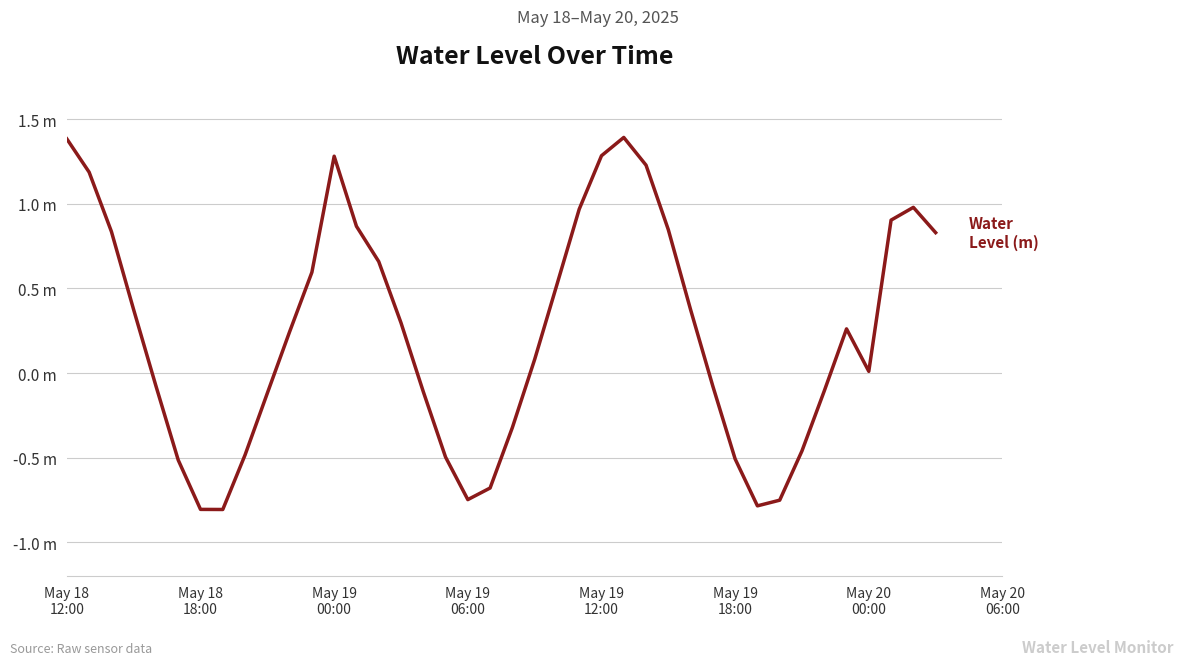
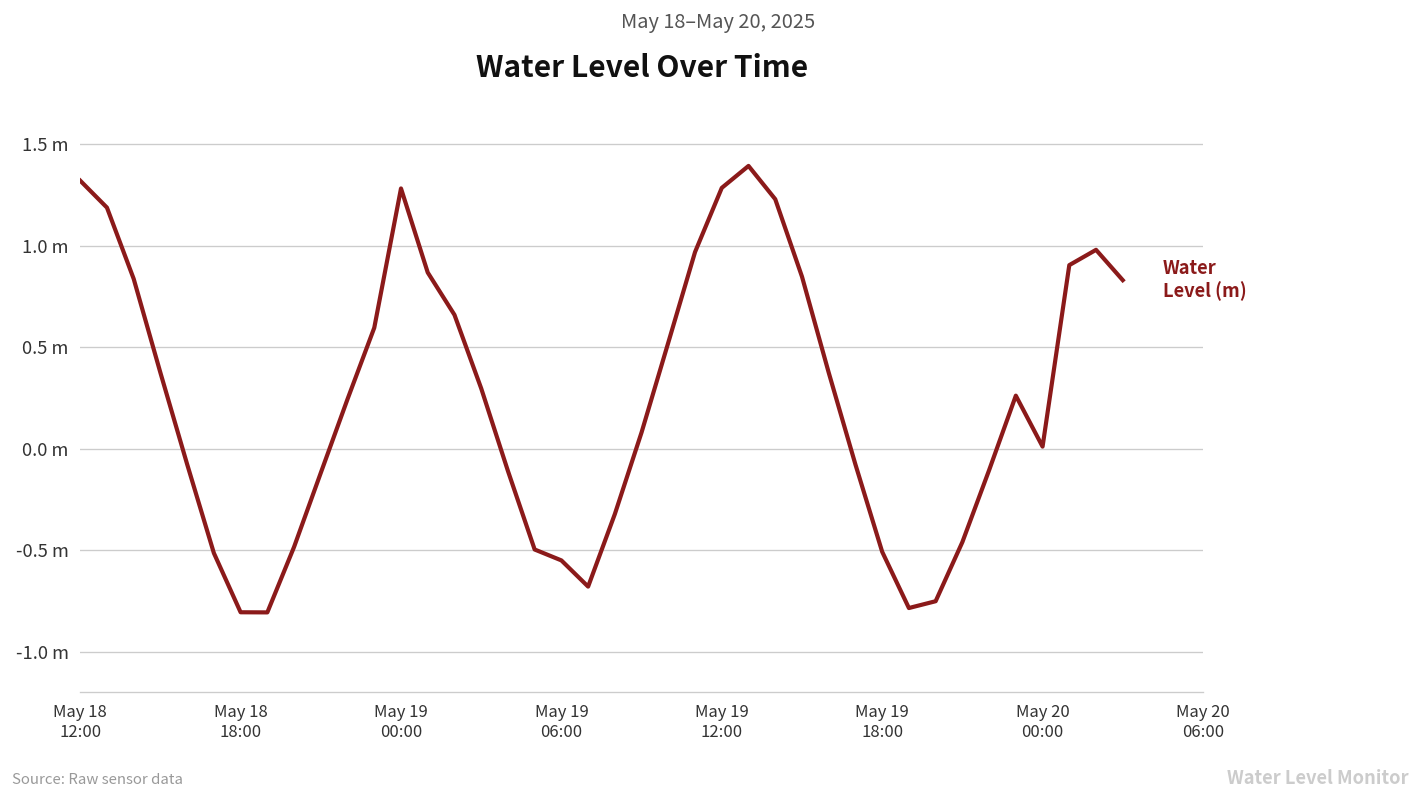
May 18 12:00: 1.38 m -> 1.32 m
May 19 06:00: -0.75 m -> -0.55 m
